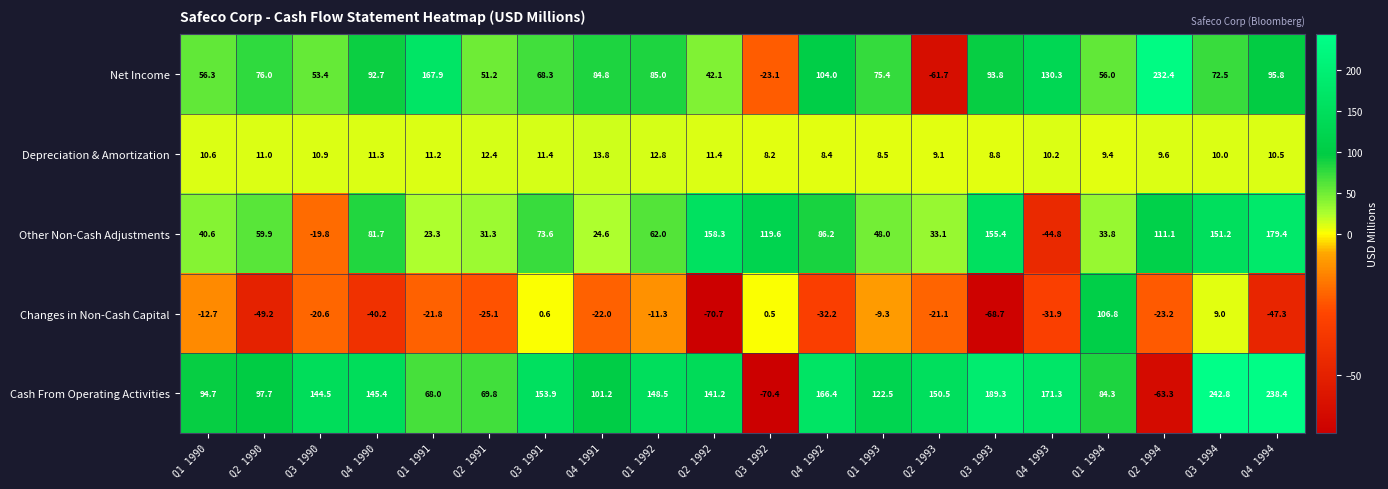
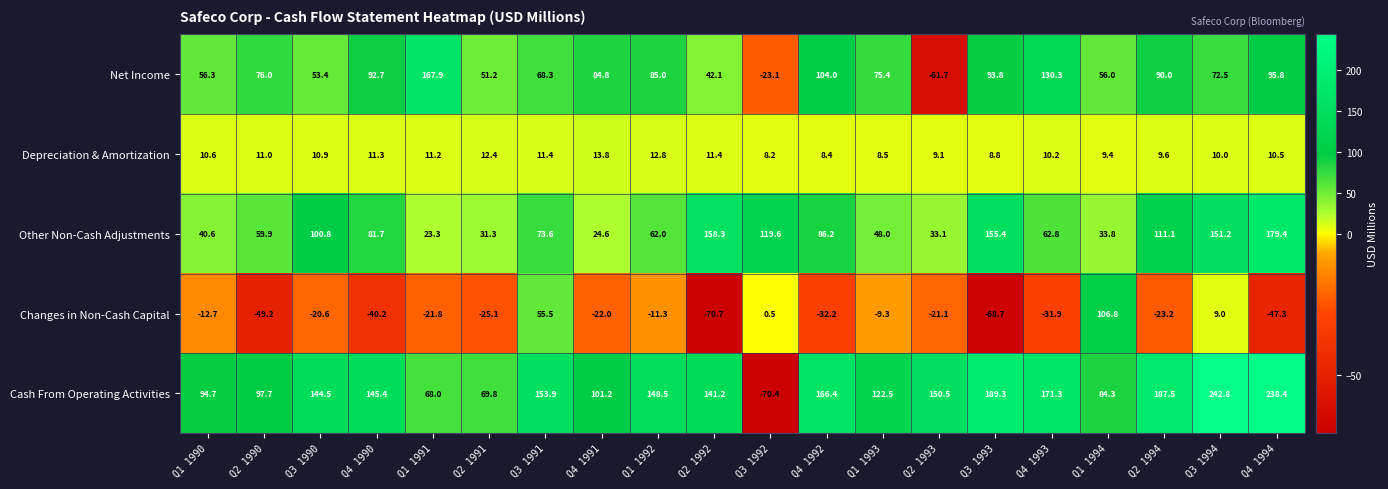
Net Income, Q2 1994: 232.4 -> 90.0
Other Non-Cash Adjustments, Q3 1990: -19.8 -> 100.8
Other Non-Cash Adjustments, Q4 1993: -44.8 -> 62.8
Changes in Non-Cash Capital, Q3 1991: 0.6 -> 55.5
Cash From Operating Activities, Q2 1994: -63.3 -> 187.5
